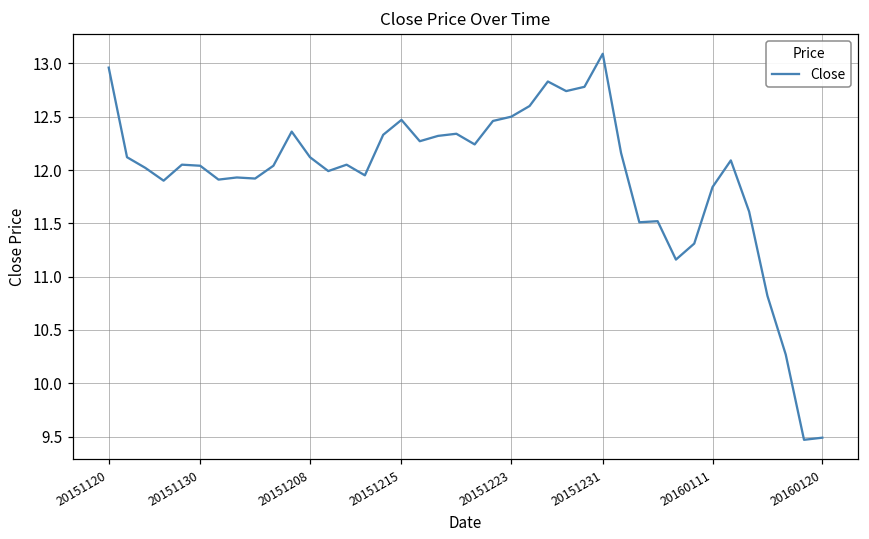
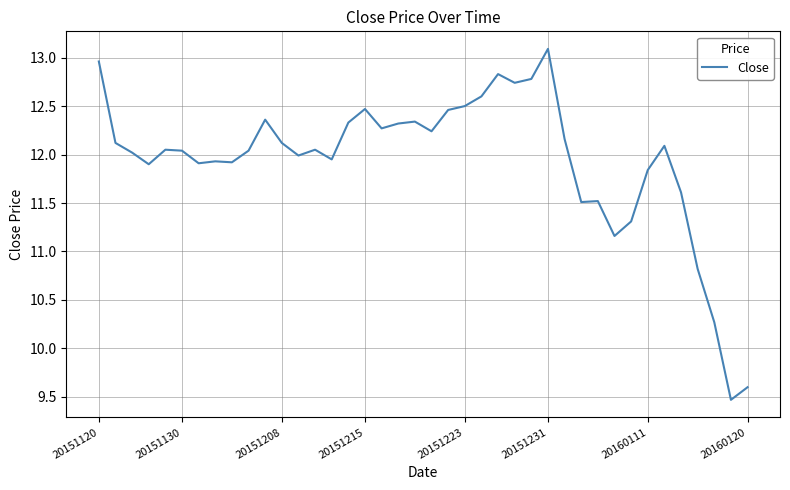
20160120: 9.5 -> 9.6
